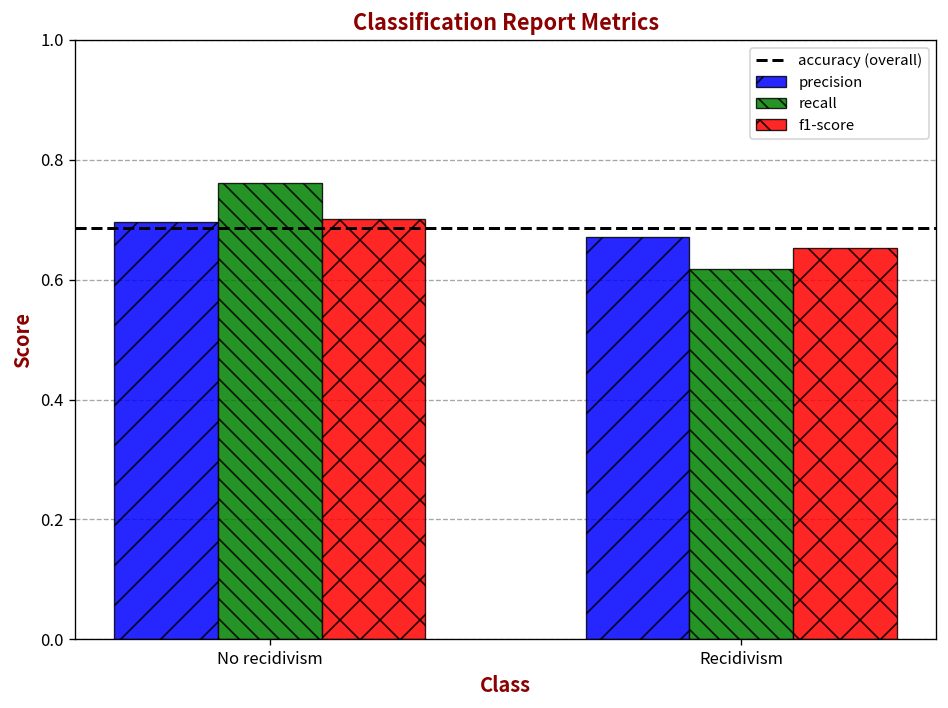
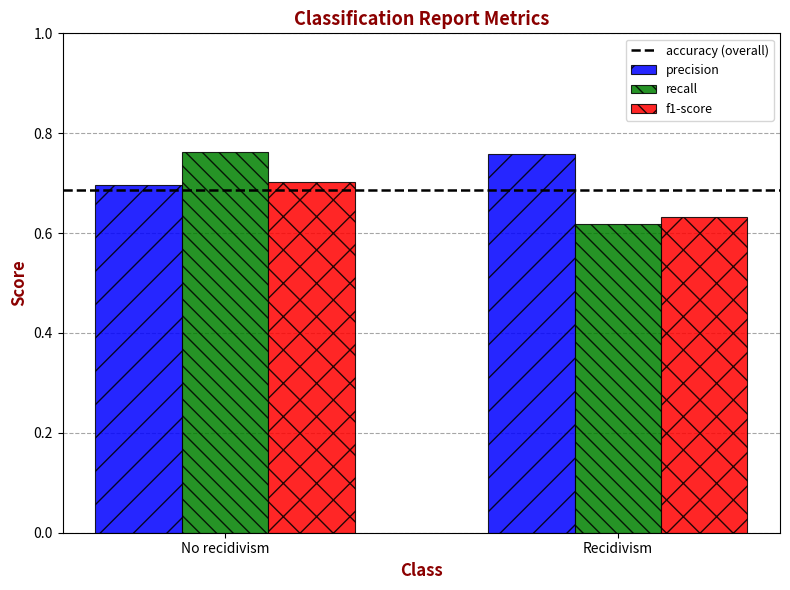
precision, Recidivism: 0.67 -> 0.76
f1-score, Recidivism: 0.65 -> 0.63
